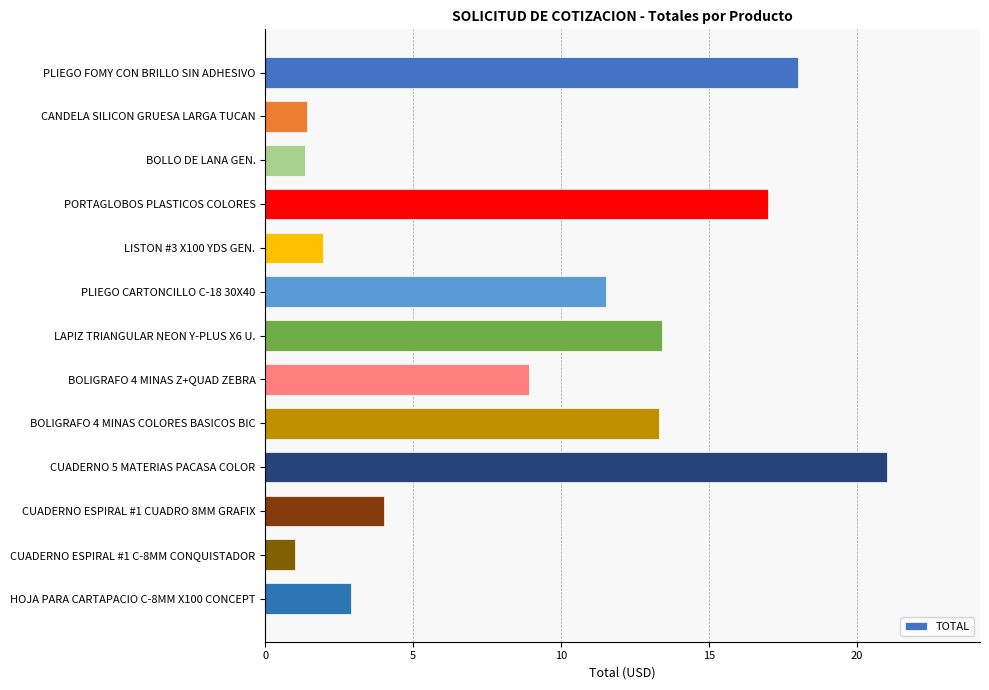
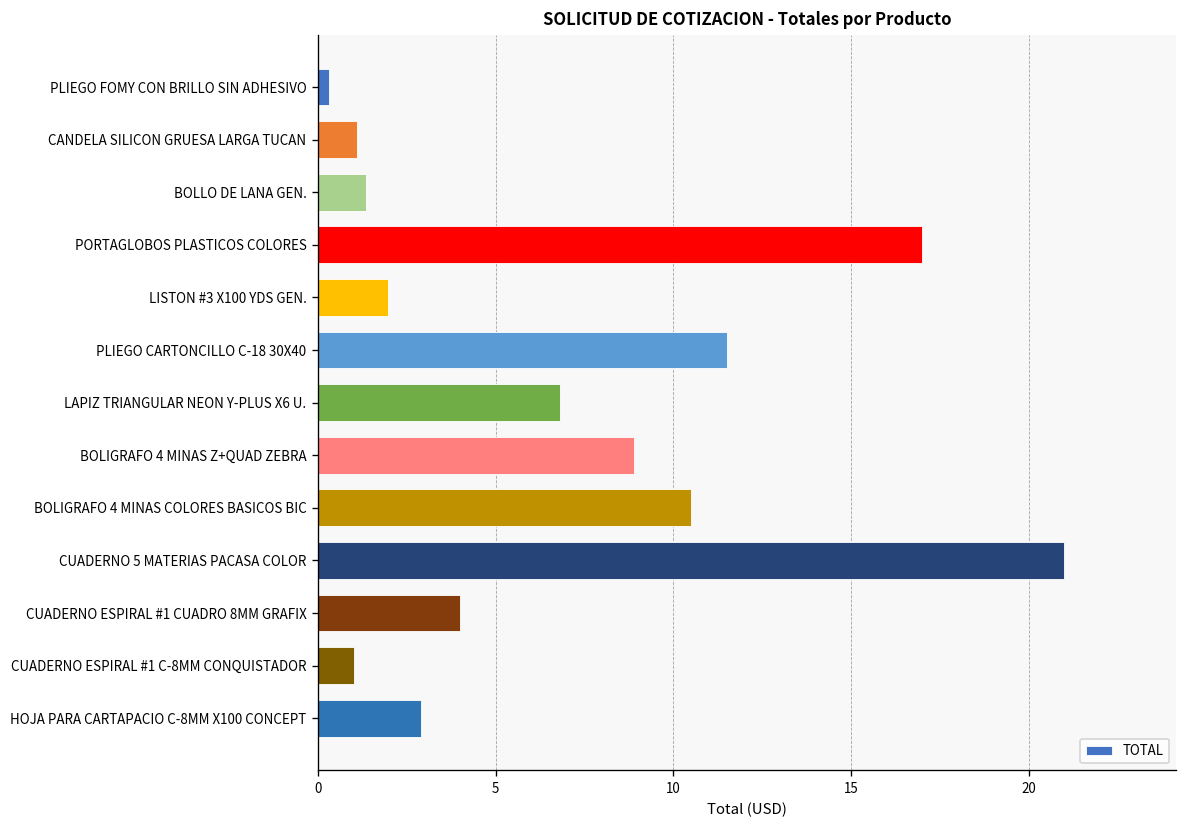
PLIEGO FOMY CON BRILLO SIN ADHESIVO: 18.0 -> 0.3
CANDELA SILICON GRUESA LARGA TUCAN: 1.4 -> 1.1
LAPIZ TRIANGULAR NEON Y-PLUS X6 U.: 13.4 -> 6.8
BOLIGRAFO 4 MINAS COLORES BASICOS BIC: 13.3 -> 10.5
